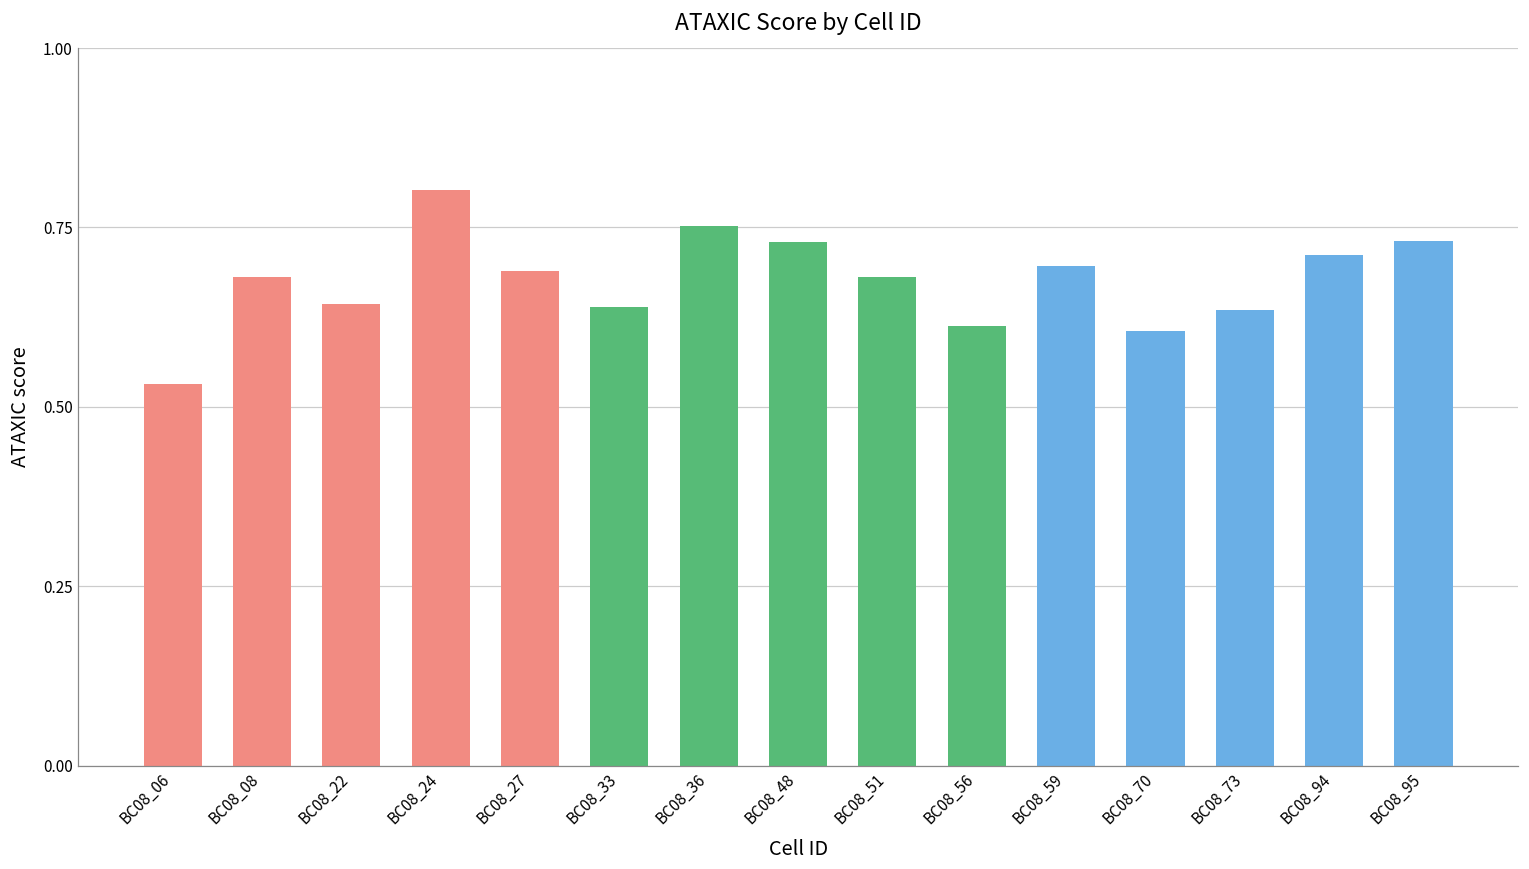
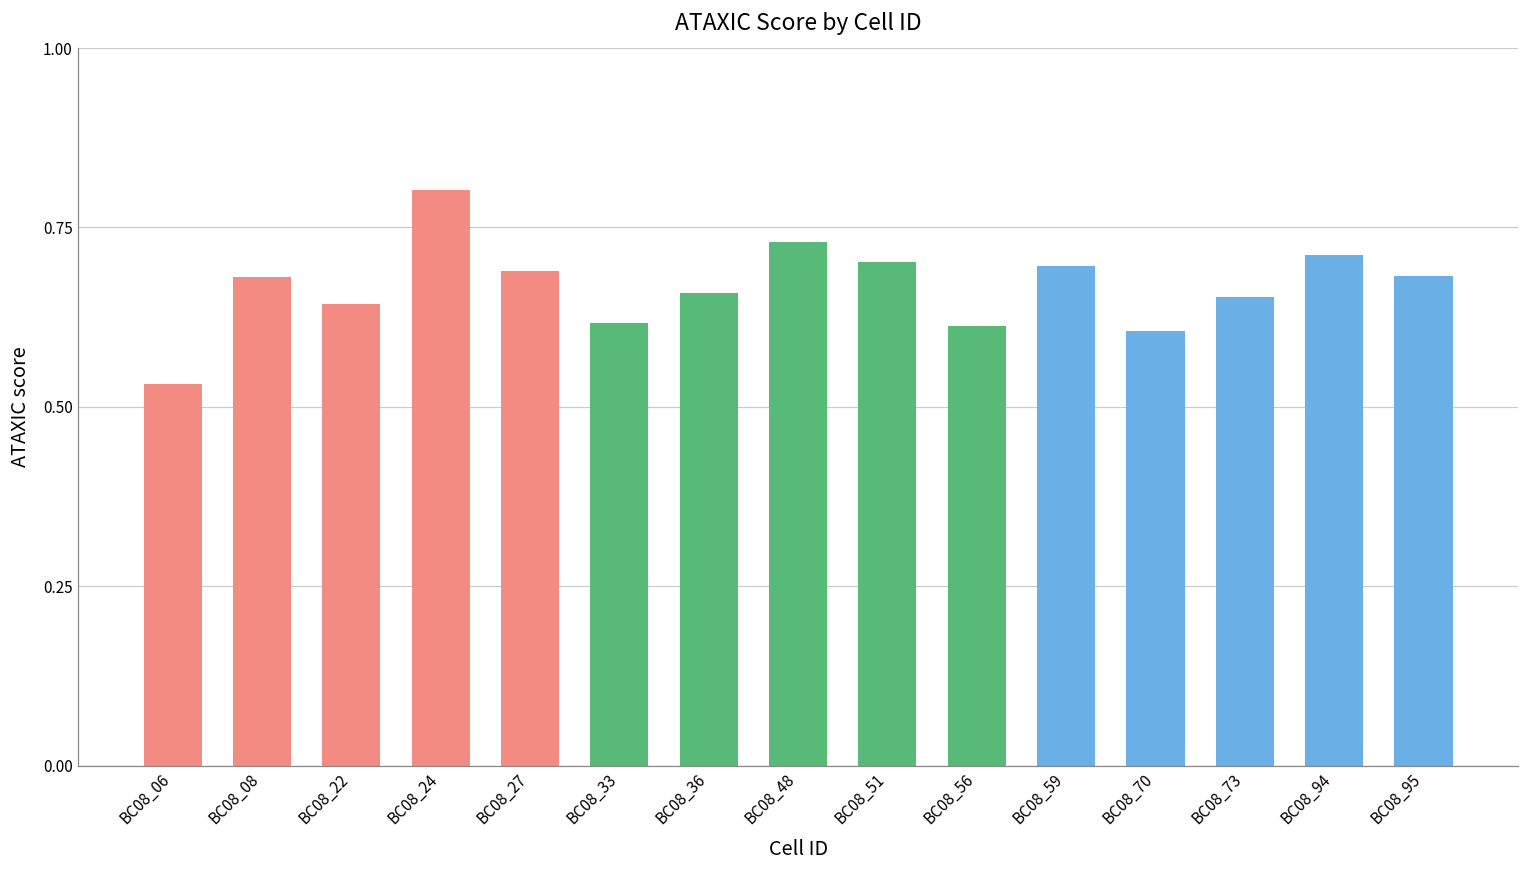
BC08_33: 0.64 -> 0.62
BC08_36: 0.75 -> 0.66
BC08_51: 0.68 -> 0.70
BC08_73: 0.64 -> 0.65
BC08_95: 0.73 -> 0.68
